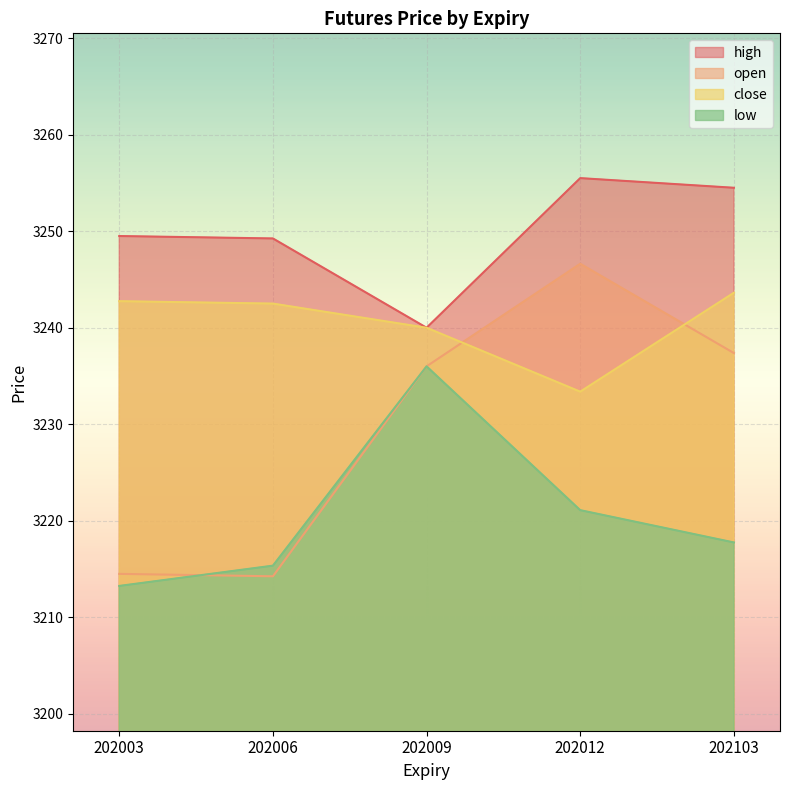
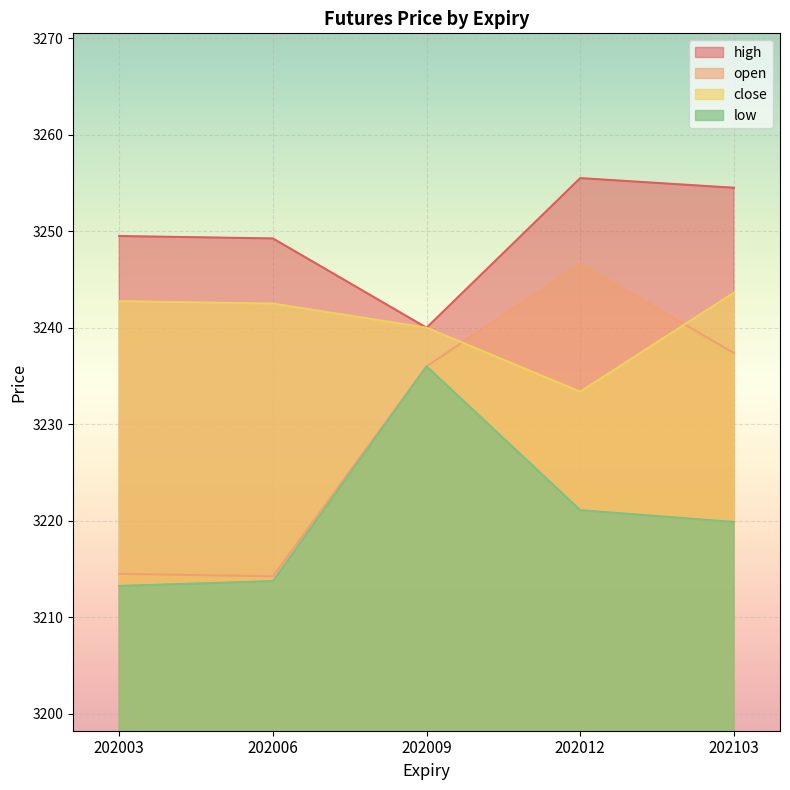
low, 202006: 3215 -> 3214
low, 202103: 3218 -> 3220
